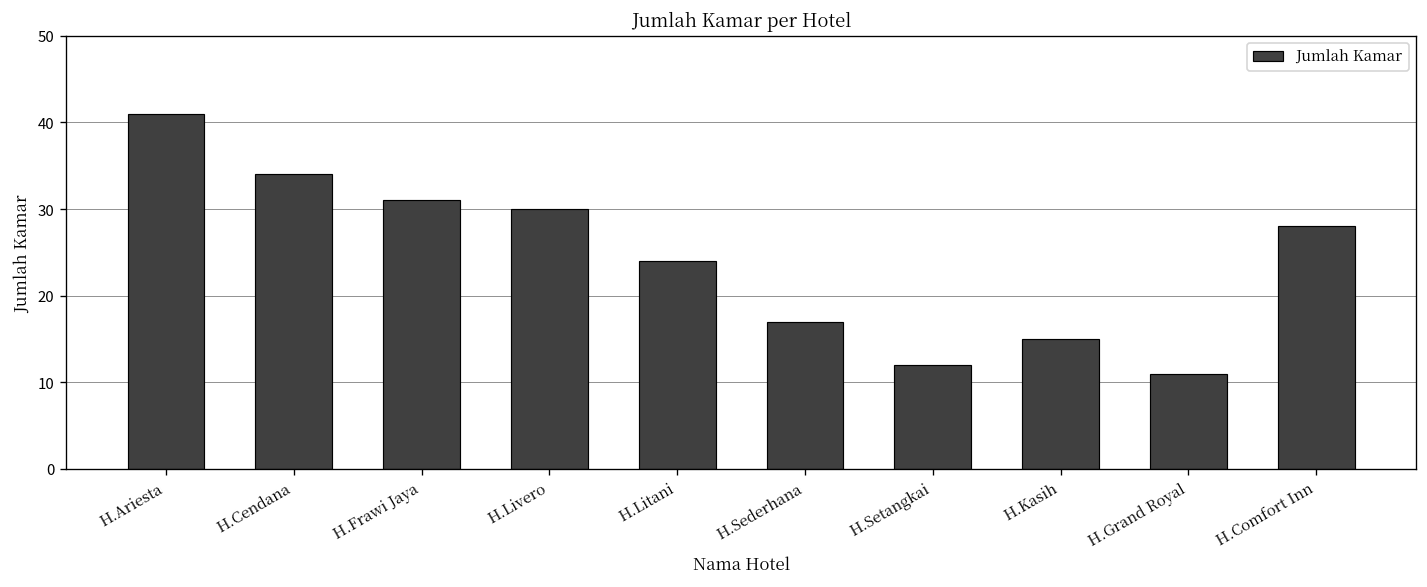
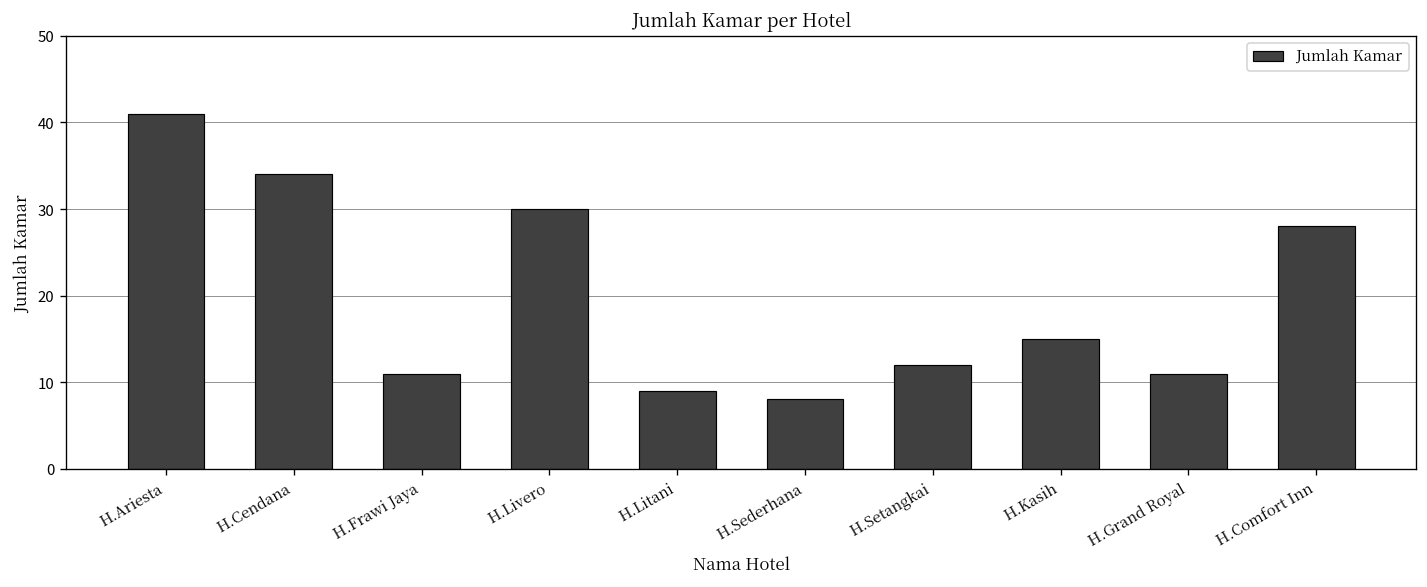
H.Frawi Jaya: 31 -> 11
H.Litani: 24 -> 9
H.Sederhana: 17 -> 8
